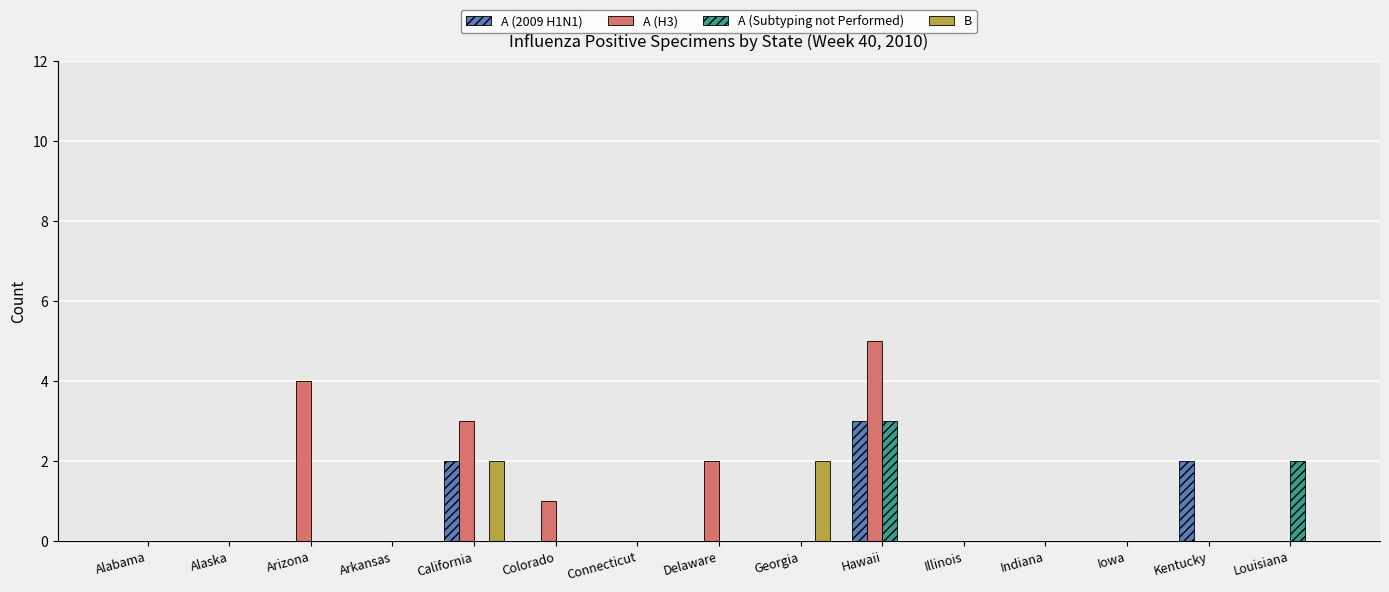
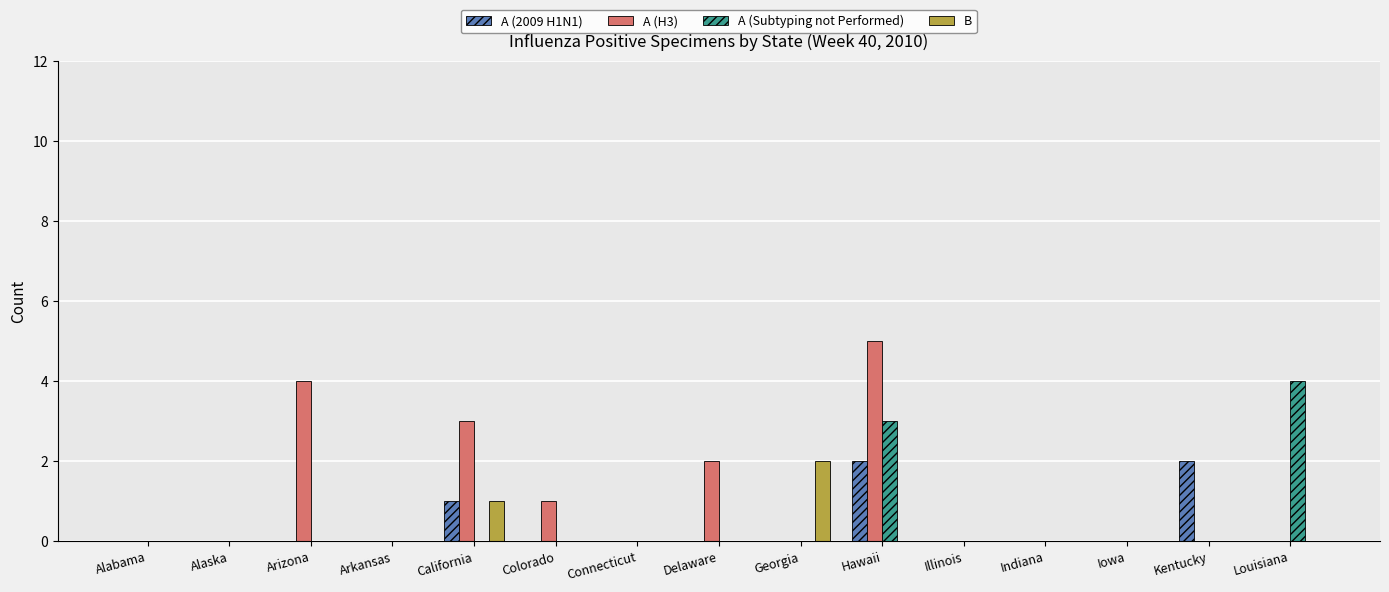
A (2009 H1N1), California: 2 -> 1
B, California: 2 -> 1
A (2009 H1N1), Hawaii: 3 -> 2
A (Subtyping not Performed), Louisiana: 2 -> 4
